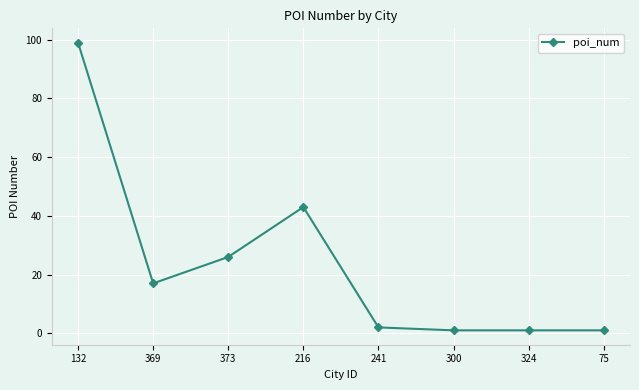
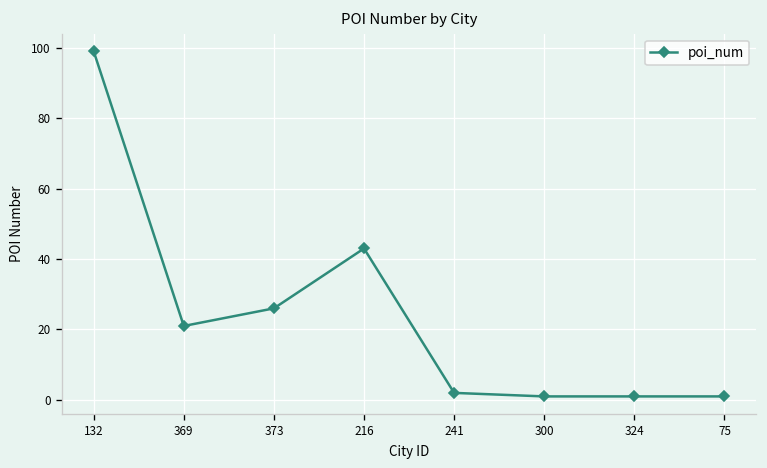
369: 17 -> 21
